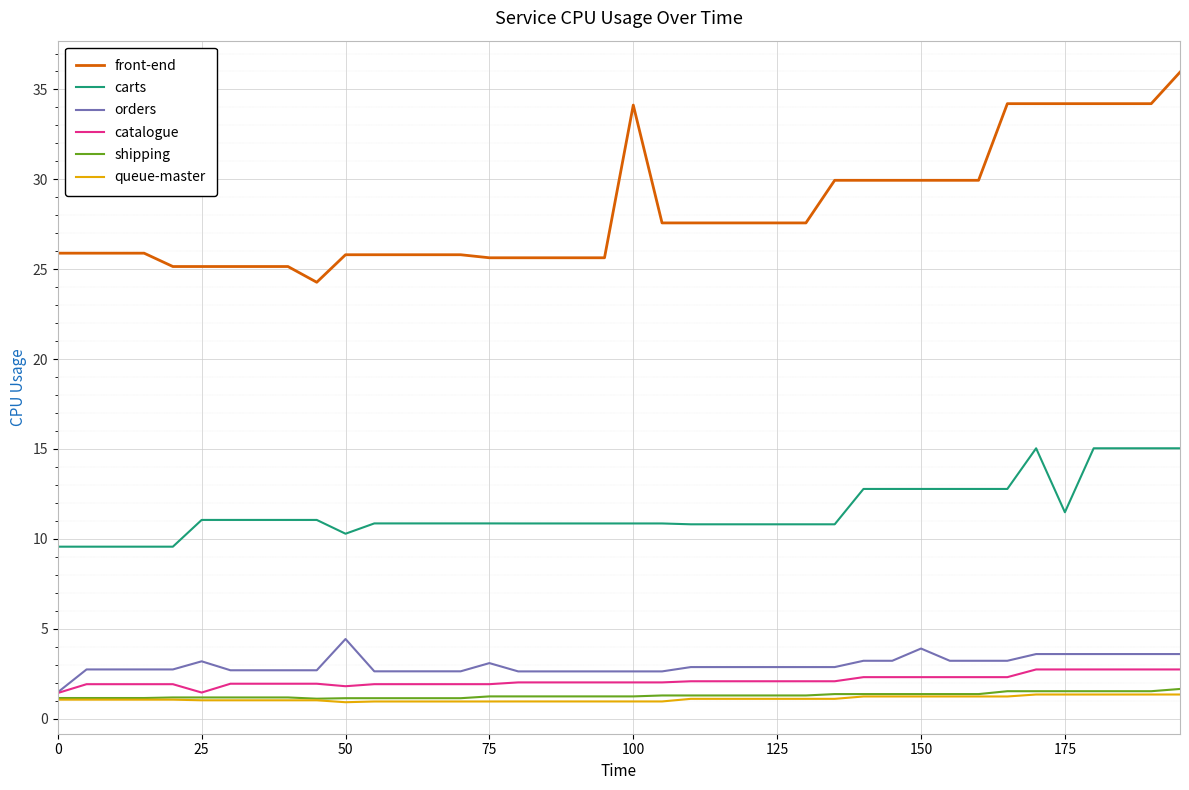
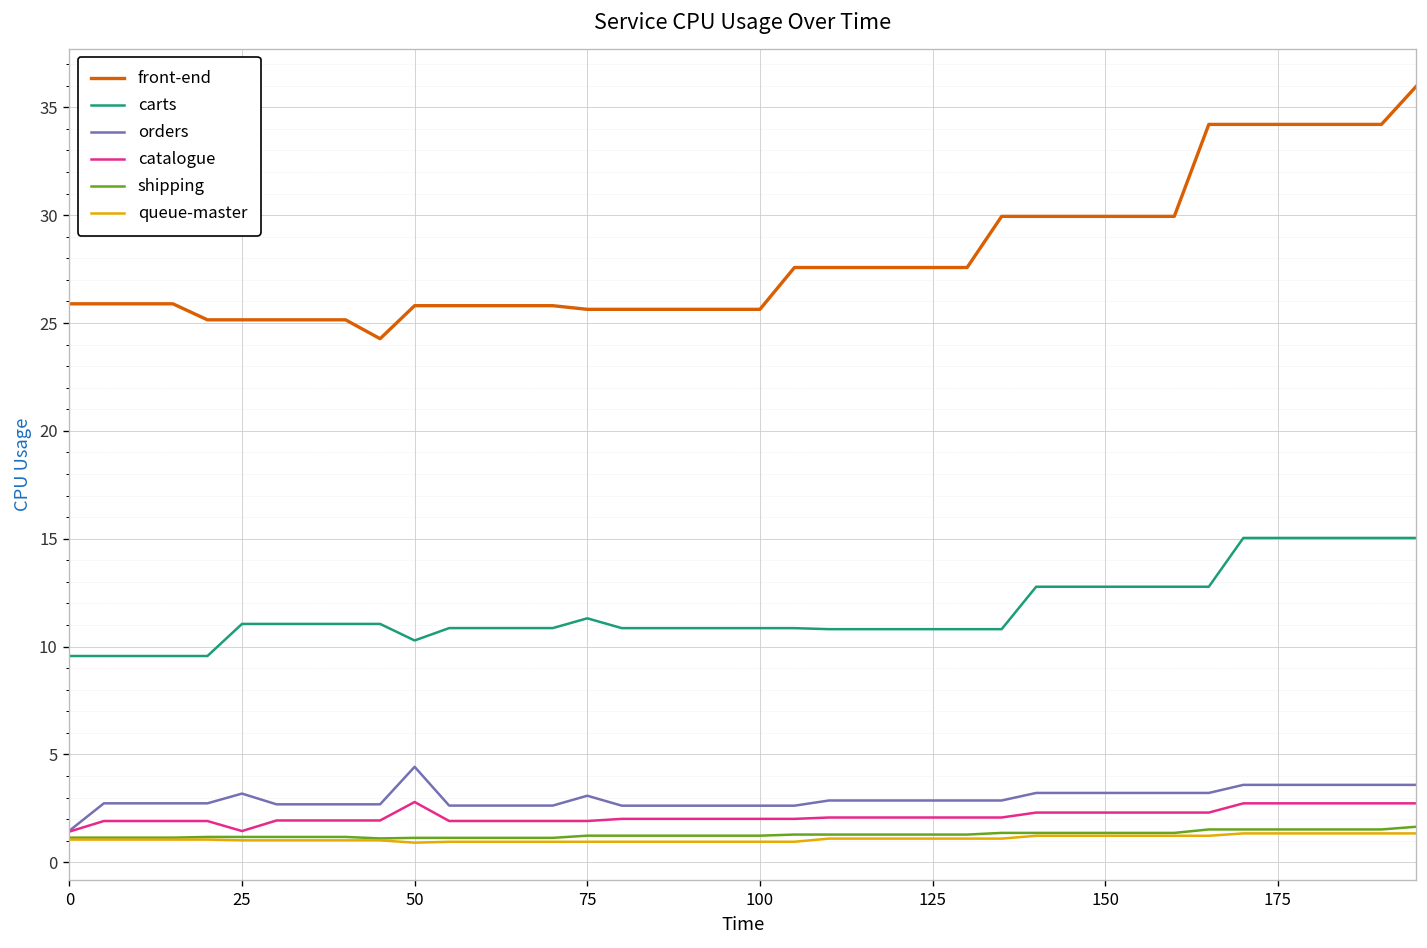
catalogue, 50: 1.8 -> 2.8
carts, 75: 10.9 -> 11.3
front-end, 100: 34.1 -> 25.6
orders, 150: 3.9 -> 3.2
carts, 175: 11.5 -> 15.0
